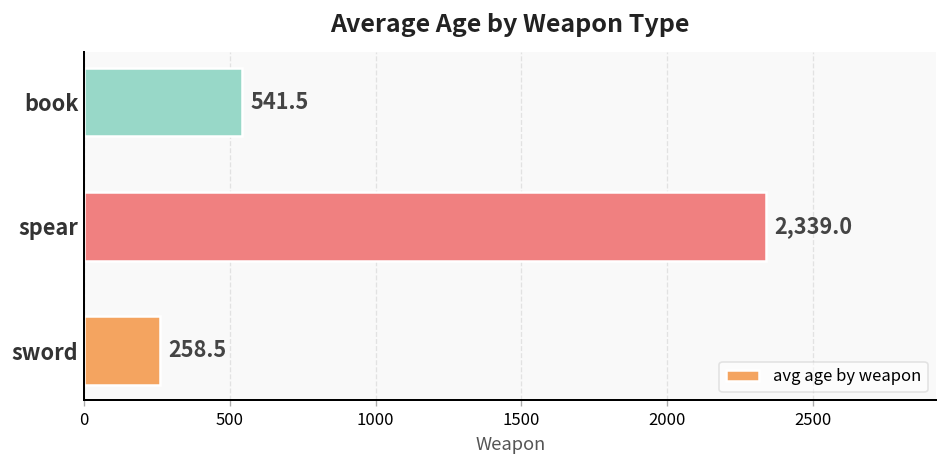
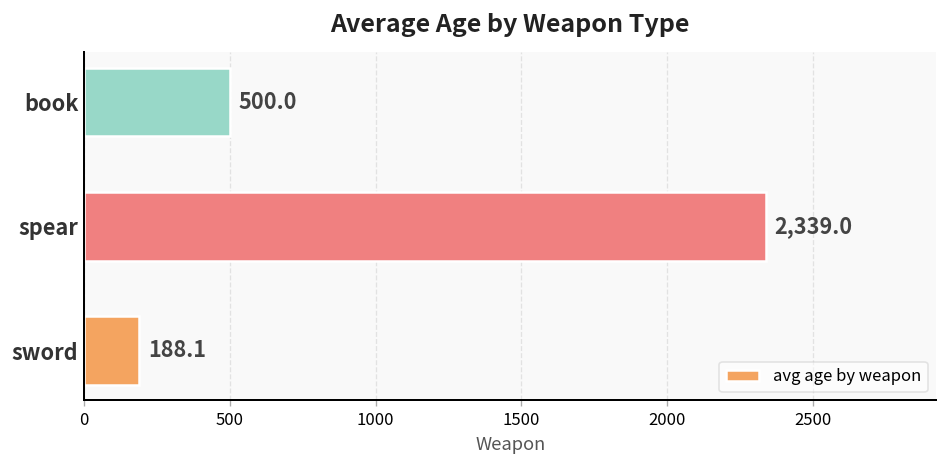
book: 541.5 -> 500.0
sword: 258.5 -> 188.1
